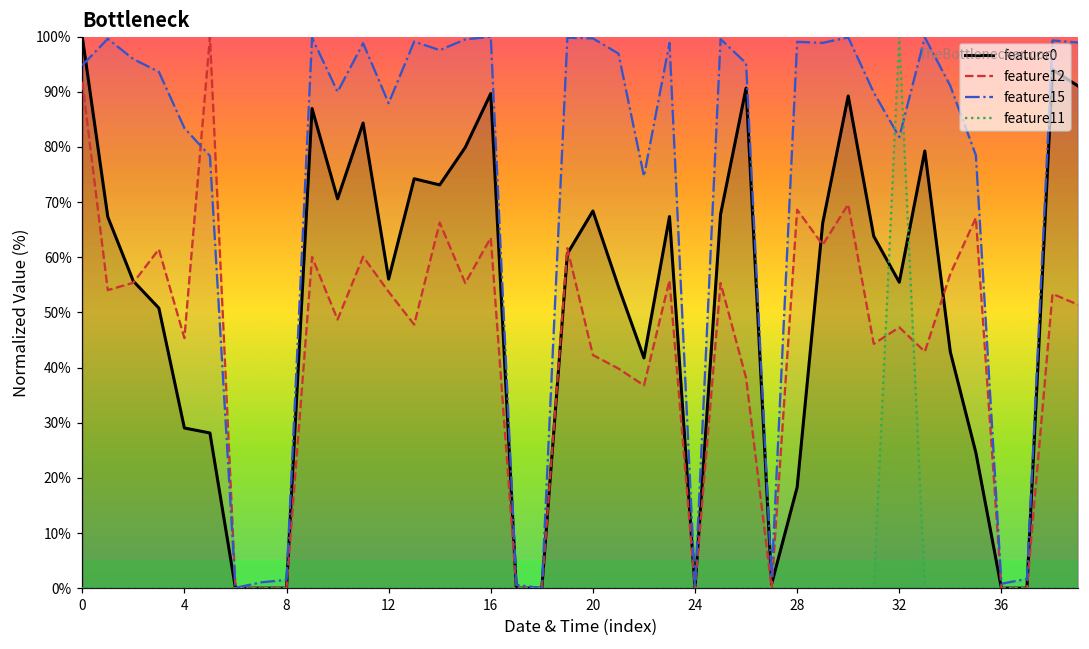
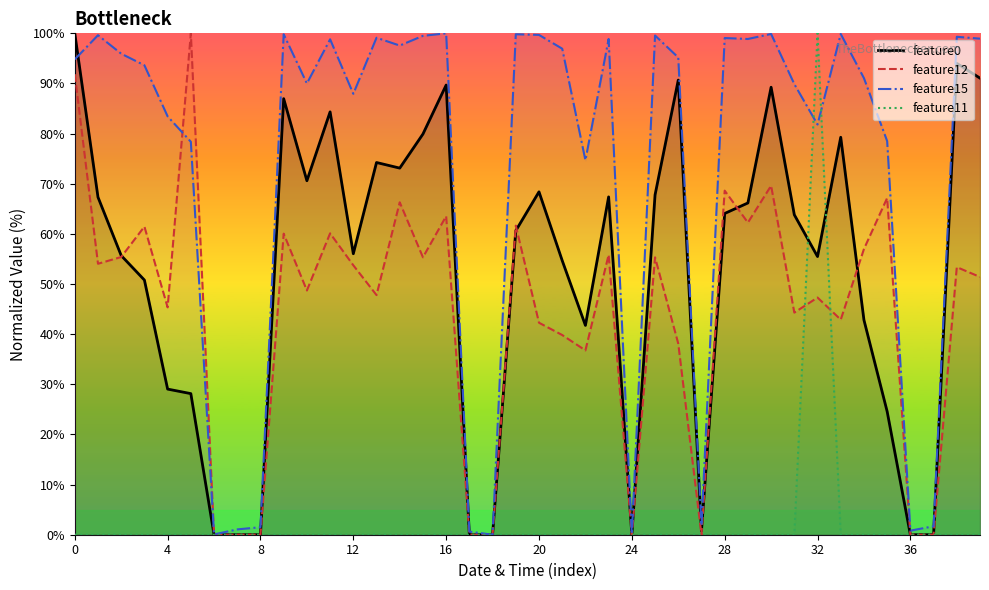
feature0, 28: 18% -> 64%
